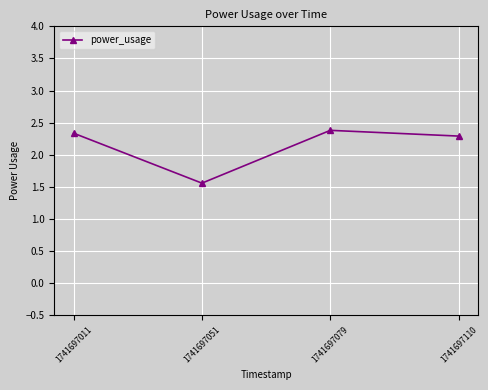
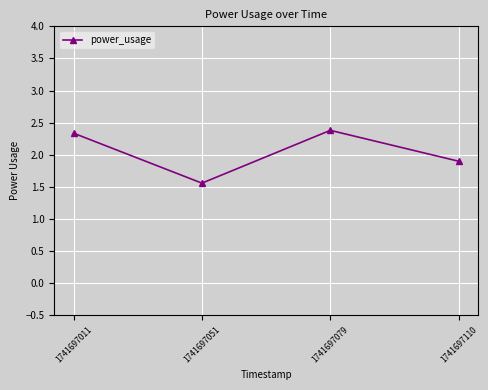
1741697110: 2.3 -> 1.9
